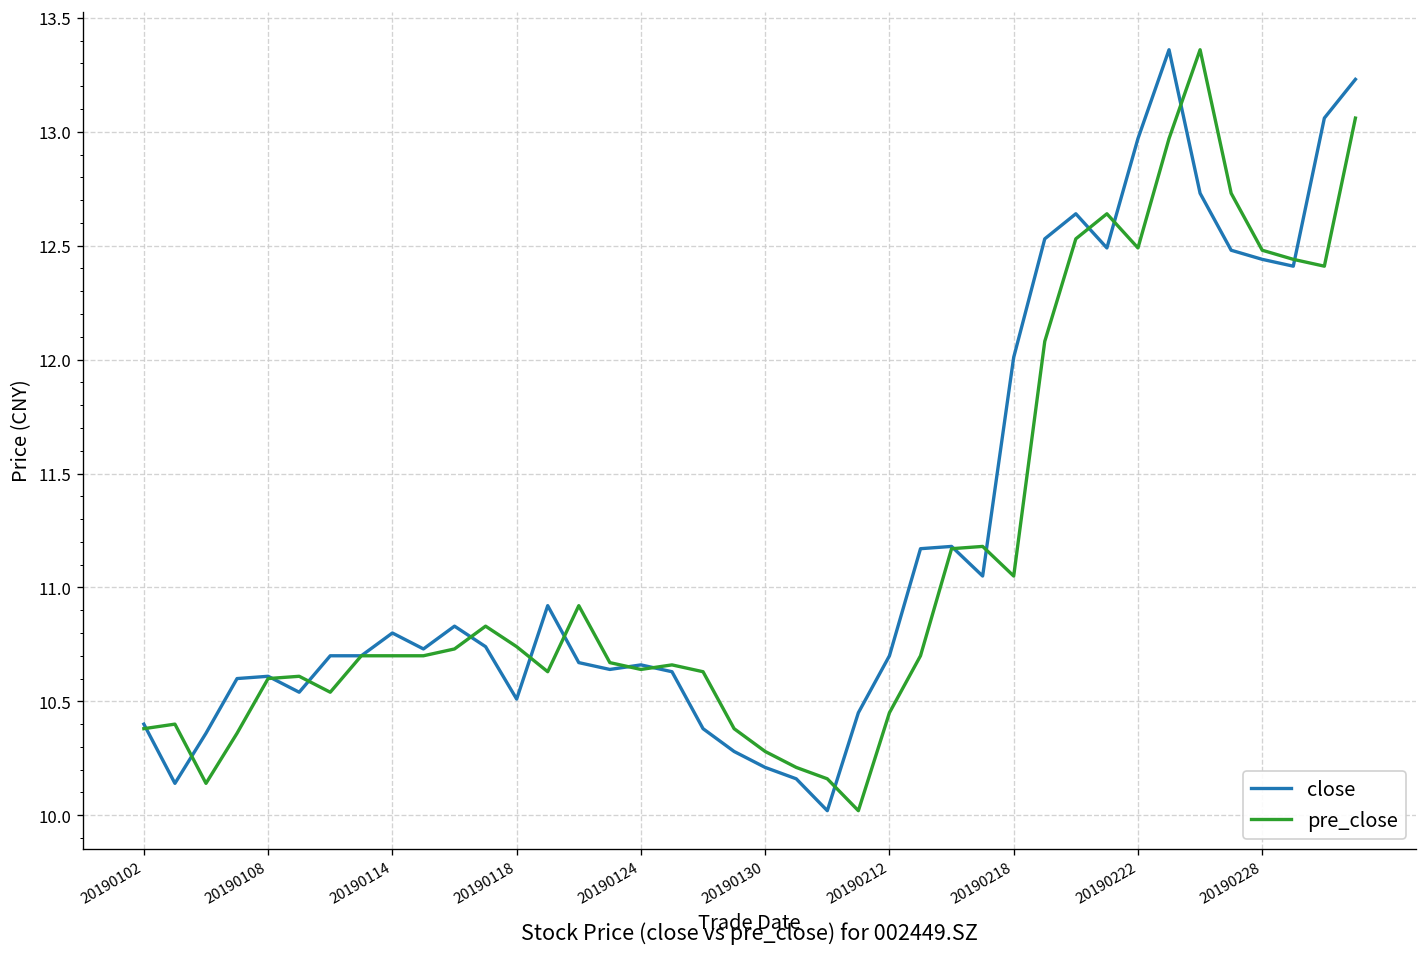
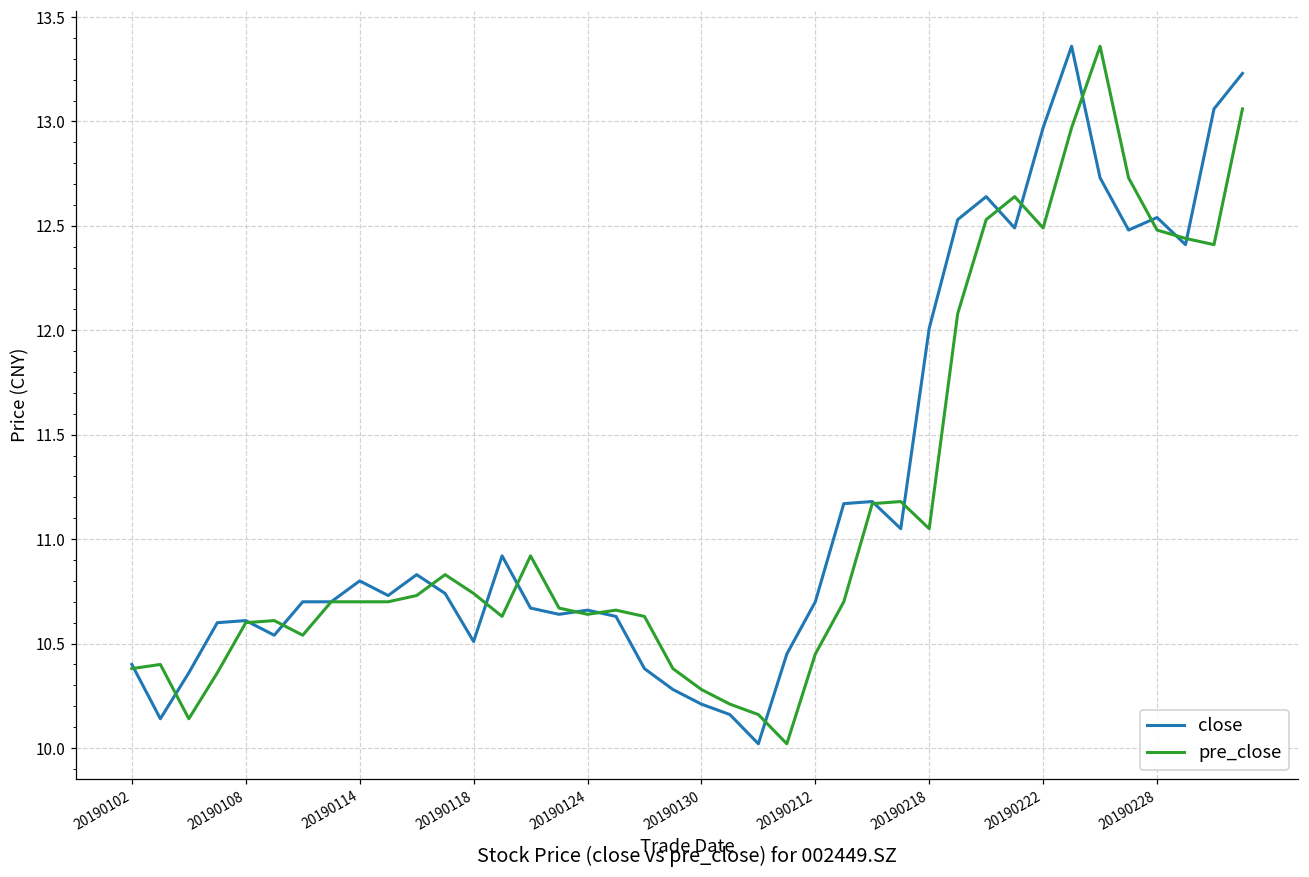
close, 20190228: 12.44 -> 12.54
